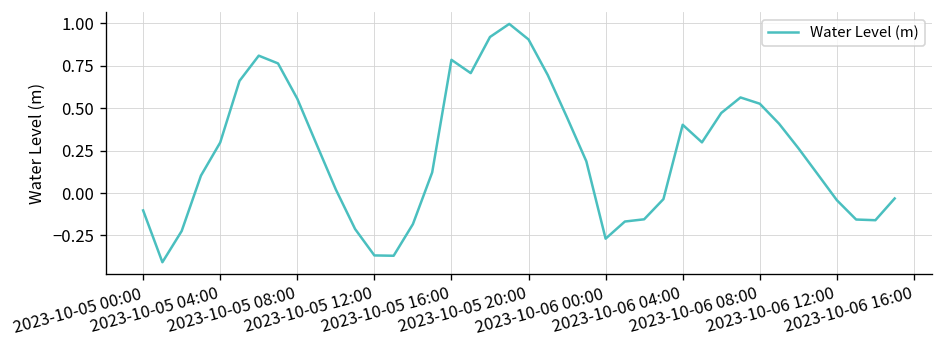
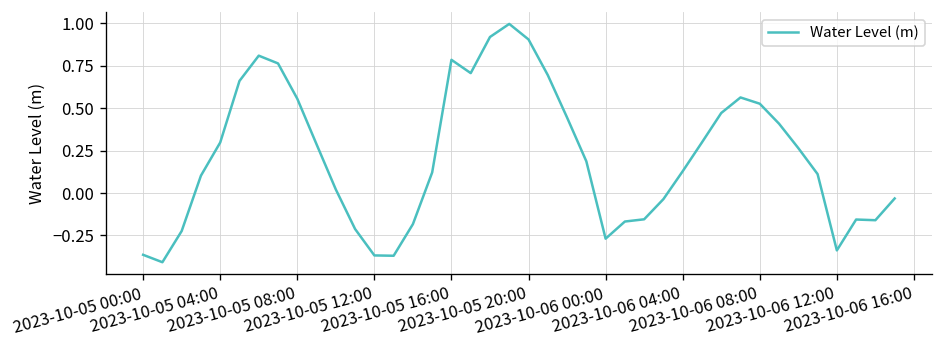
2023-10-05 00:00: -0.10 -> -0.36
2023-10-06 04:00: 0.40 -> 0.13
2023-10-06 12:00: -0.04 -> -0.34
